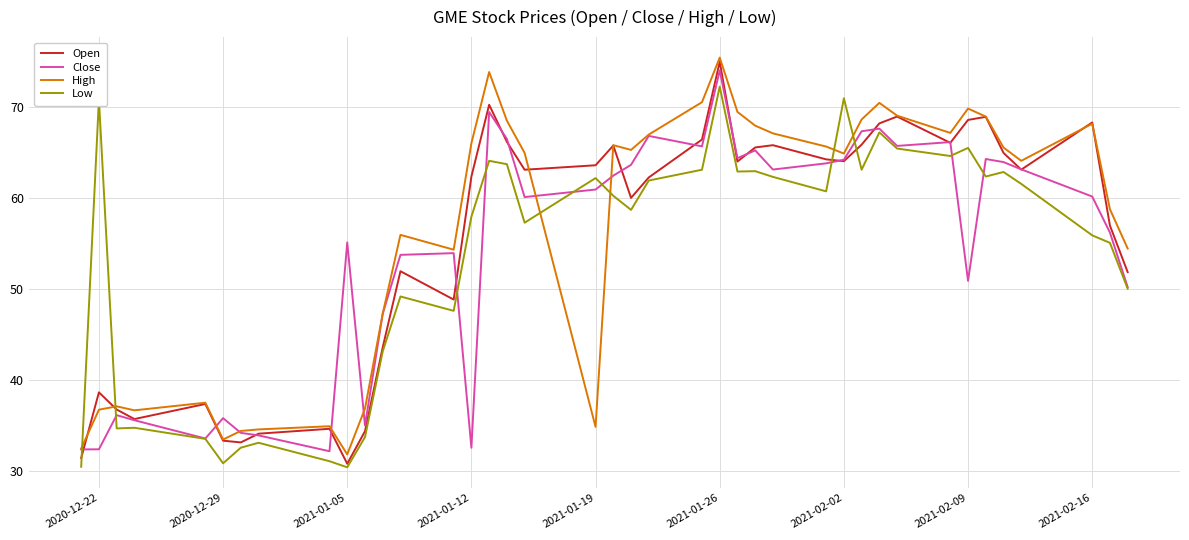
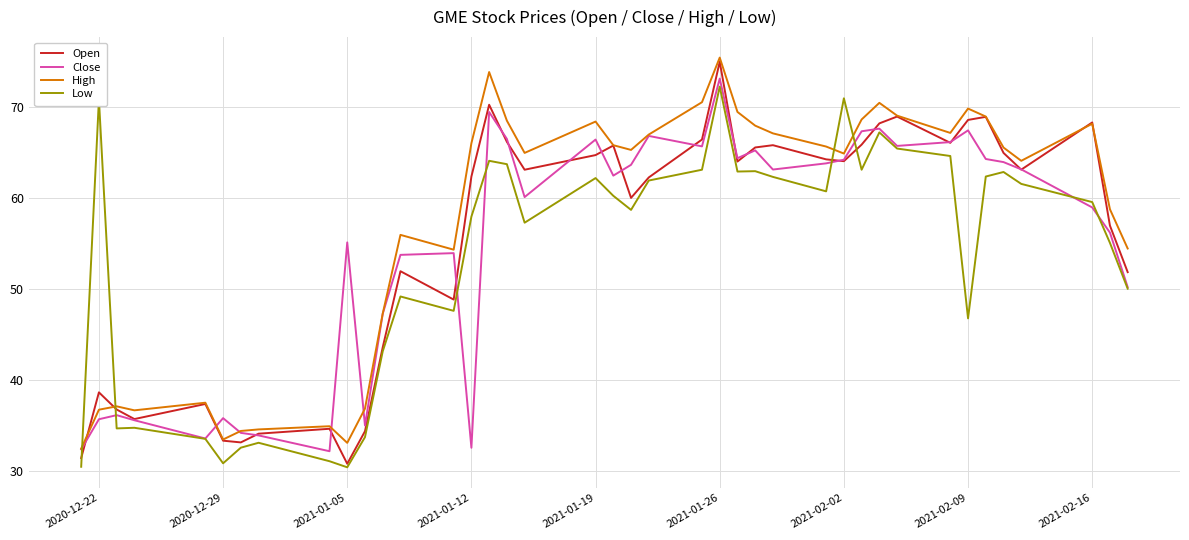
Close, 2020-12-22: 32 -> 36
High, 2021-01-05: 32 -> 33
Open, 2021-01-19: 64 -> 65
Close, 2021-01-19: 61 -> 66
High, 2021-01-19: 35 -> 68
Close, 2021-01-26: 74 -> 73
Close, 2021-02-09: 51 -> 67
Low, 2021-02-09: 66 -> 47
Close, 2021-02-16: 60 -> 59
Low, 2021-02-16: 56 -> 60
